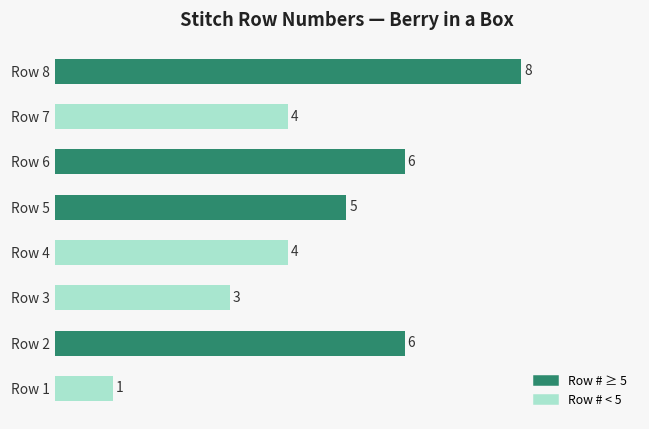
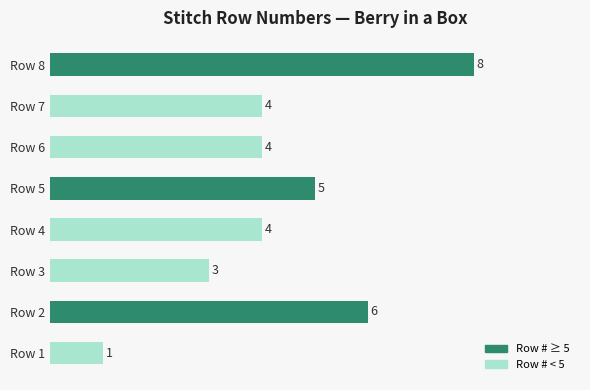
Row 6: 6 -> 4
